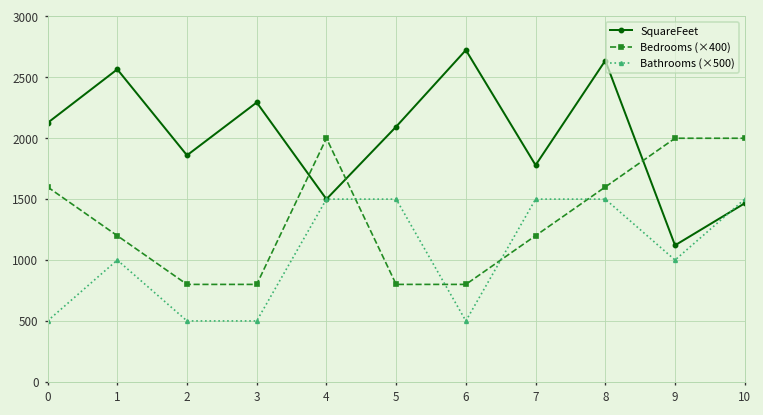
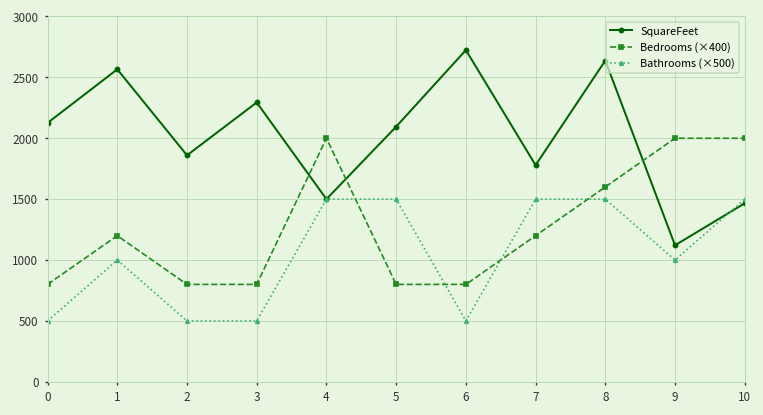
Bedrooms (×400), 0: 1600 -> 800
